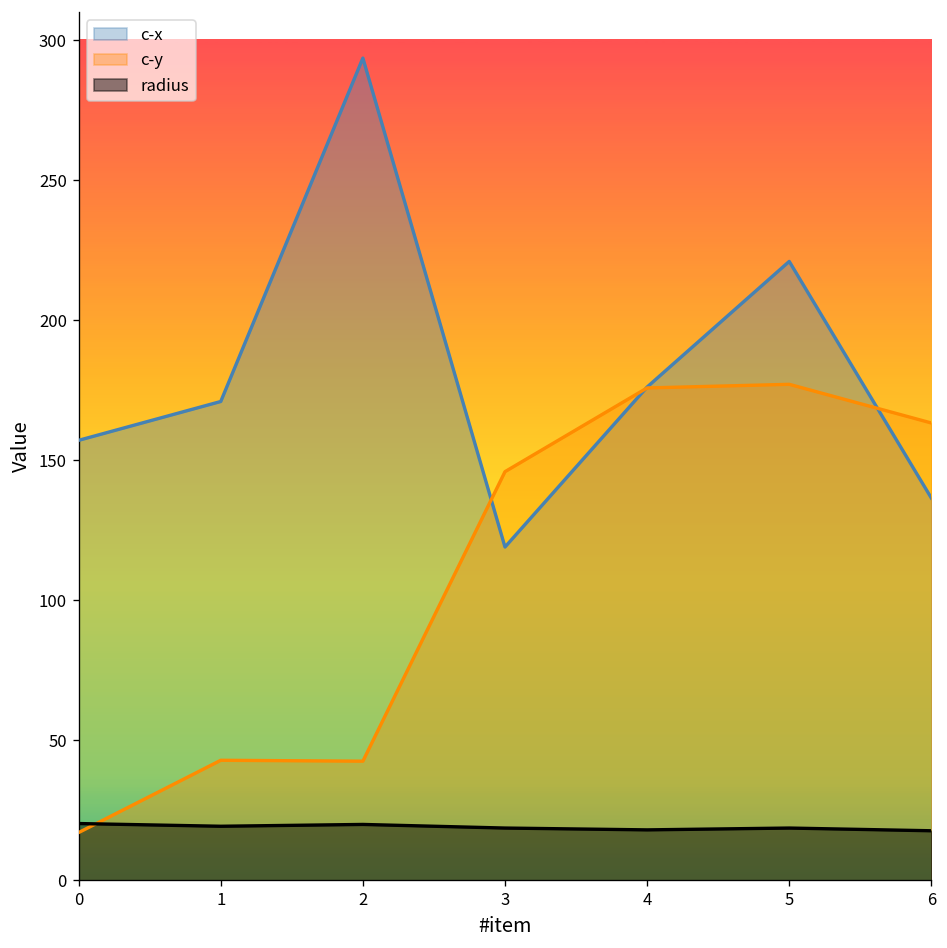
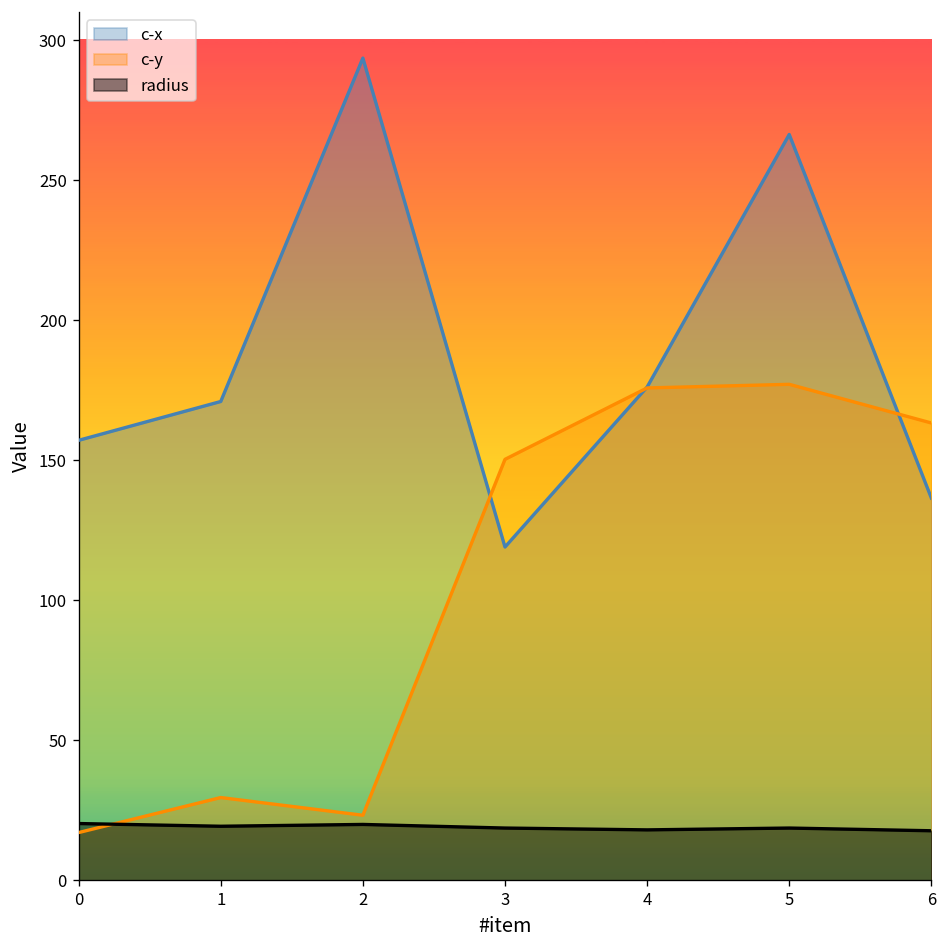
c-y, 1: 43 -> 30
c-y, 2: 43 -> 23
c-y, 3: 146 -> 150
c-x, 5: 221 -> 266
